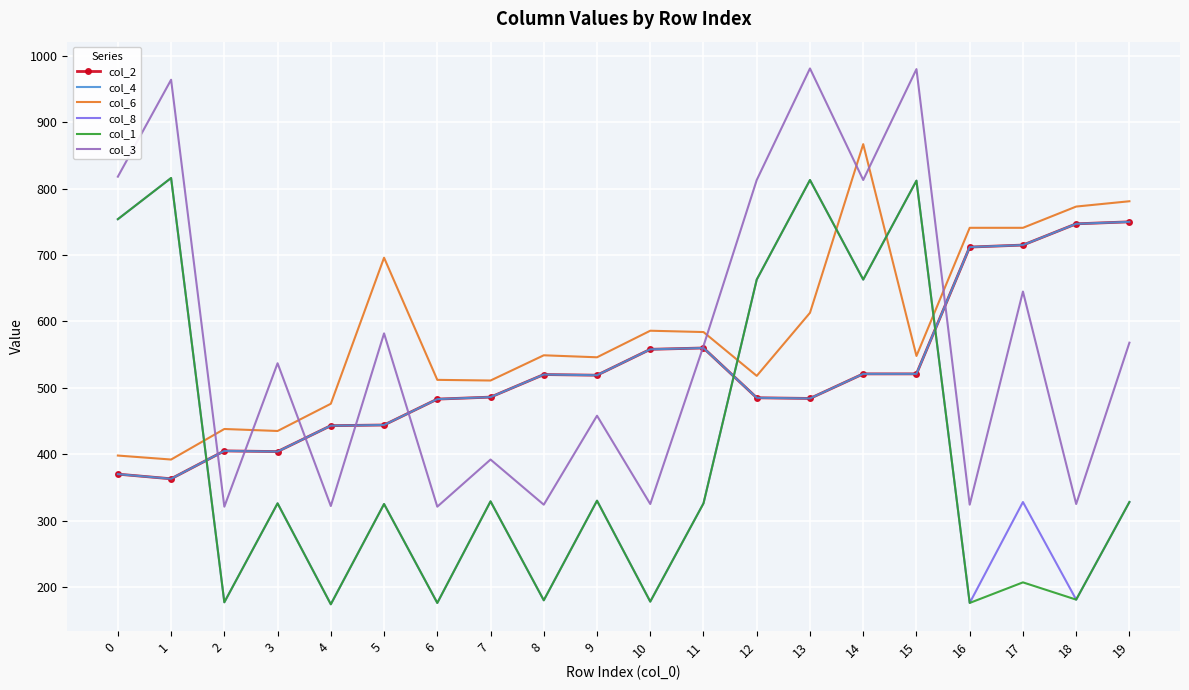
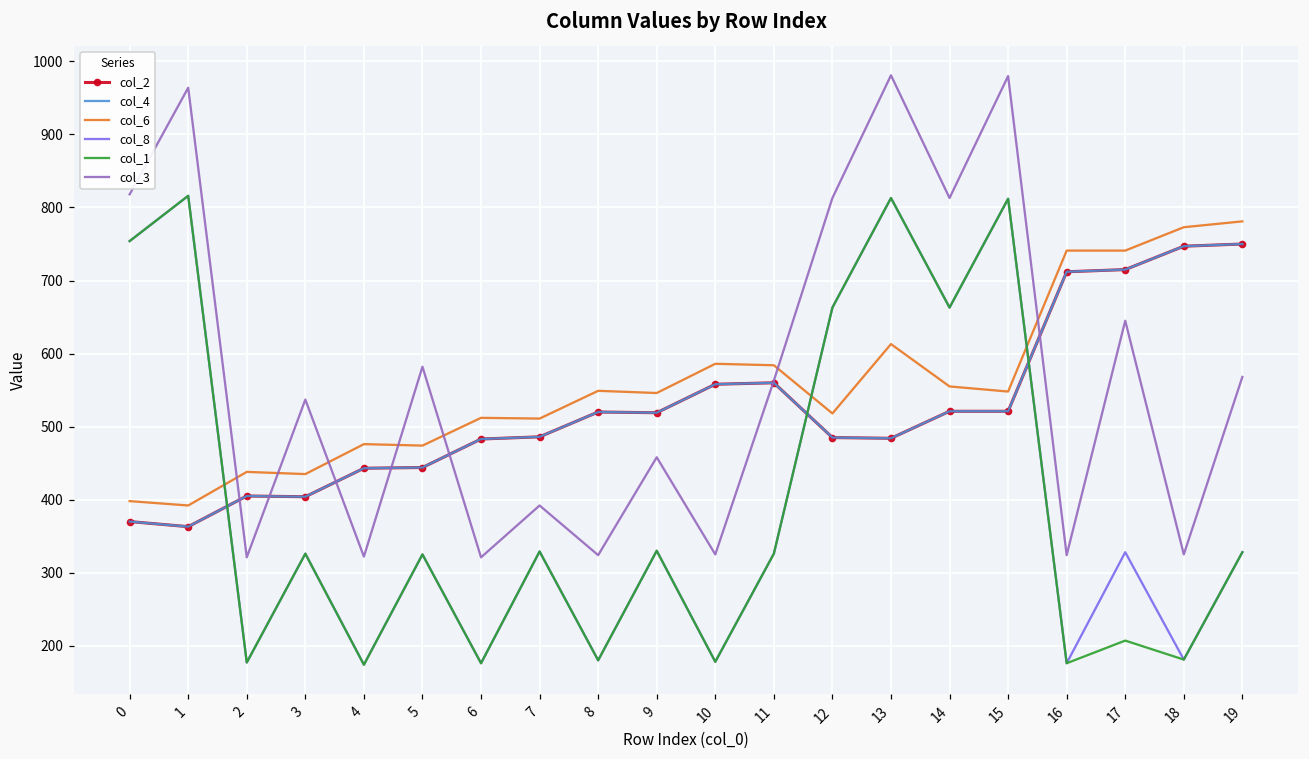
col_6, 5: 700 -> 470
col_6, 14: 870 -> 560
